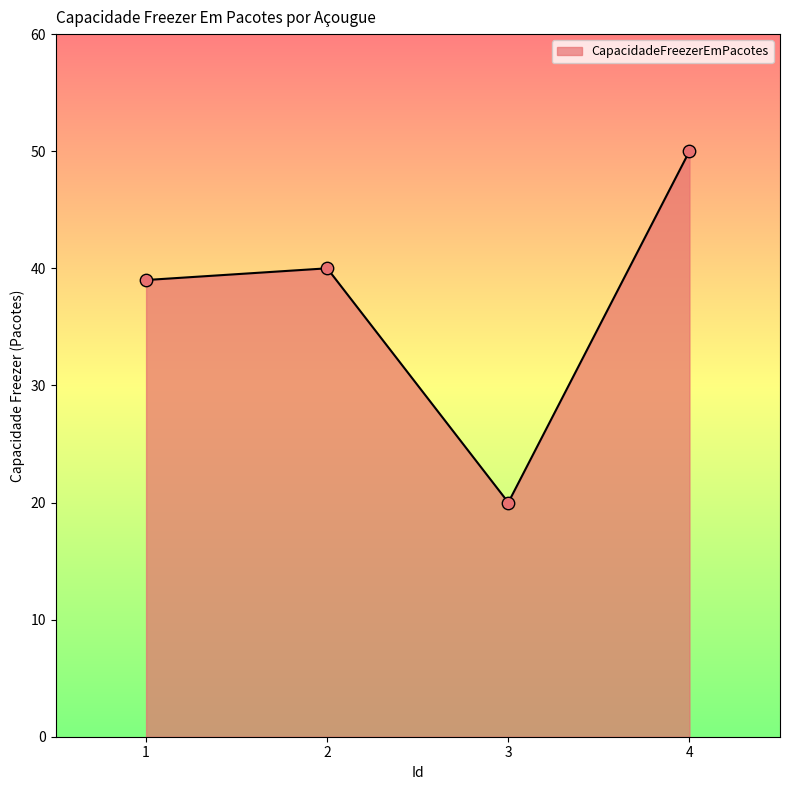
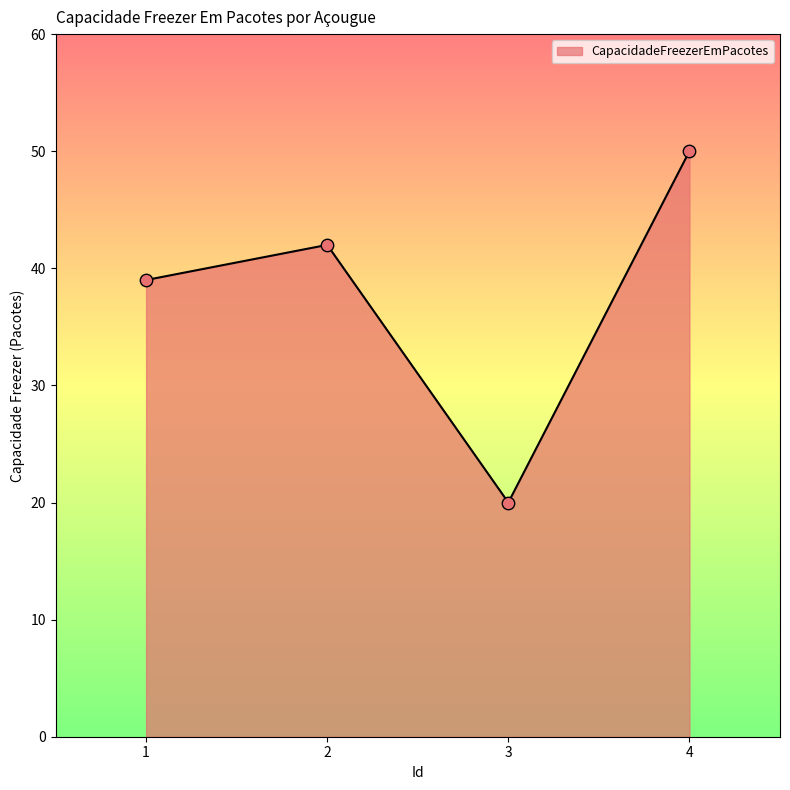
2: 40 -> 42
